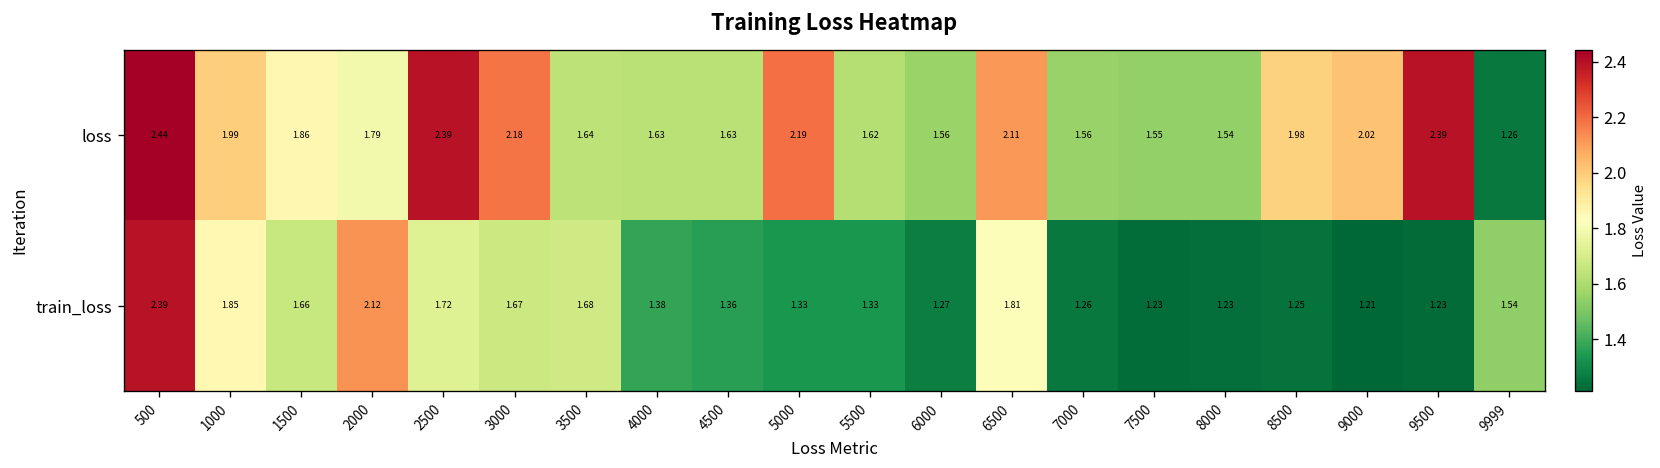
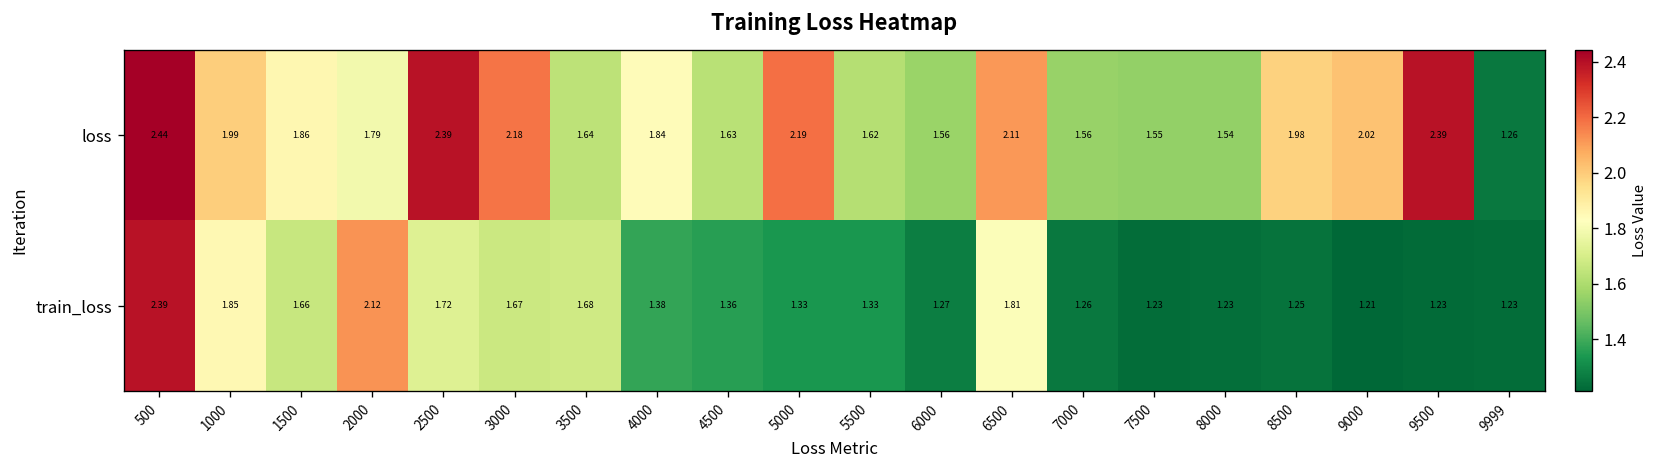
loss, 4000: 1.63 -> 1.84
train_loss, 9999: 1.54 -> 1.23
